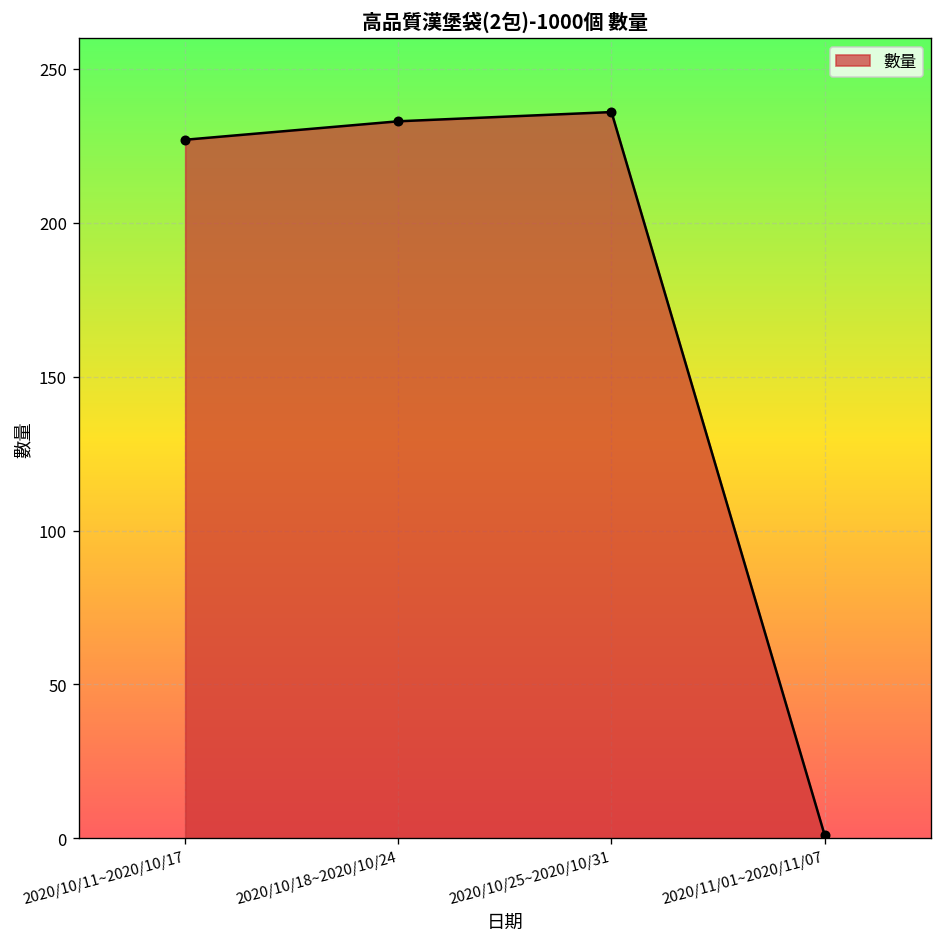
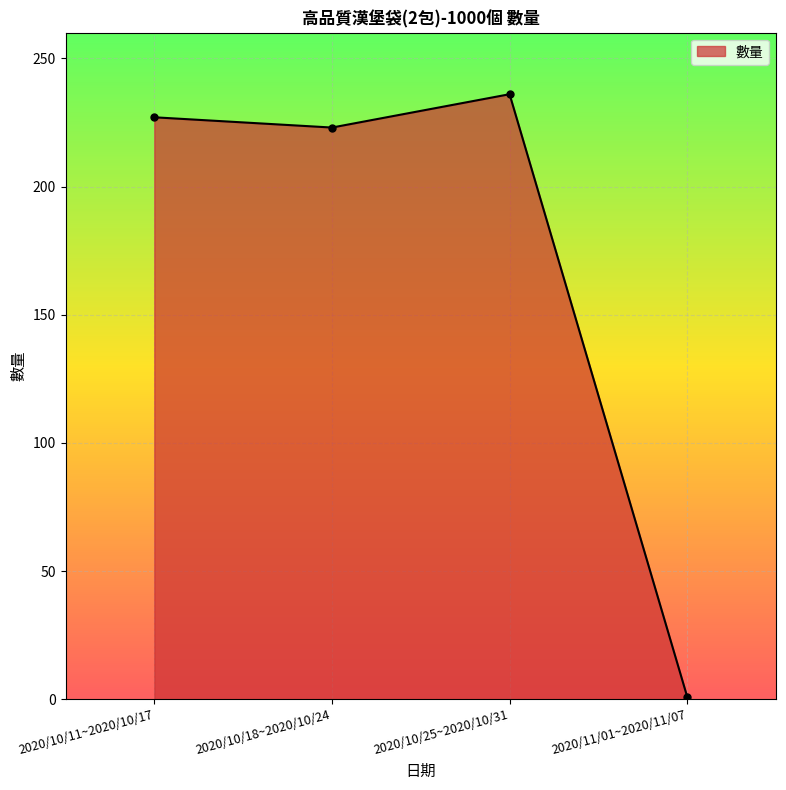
2020/10/18~2020/10/24: 233 -> 223
